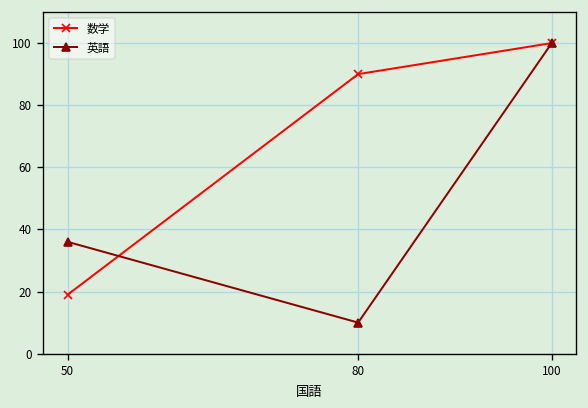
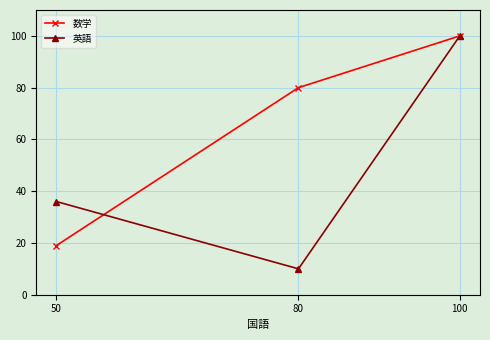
数学, 80: 90 -> 80
